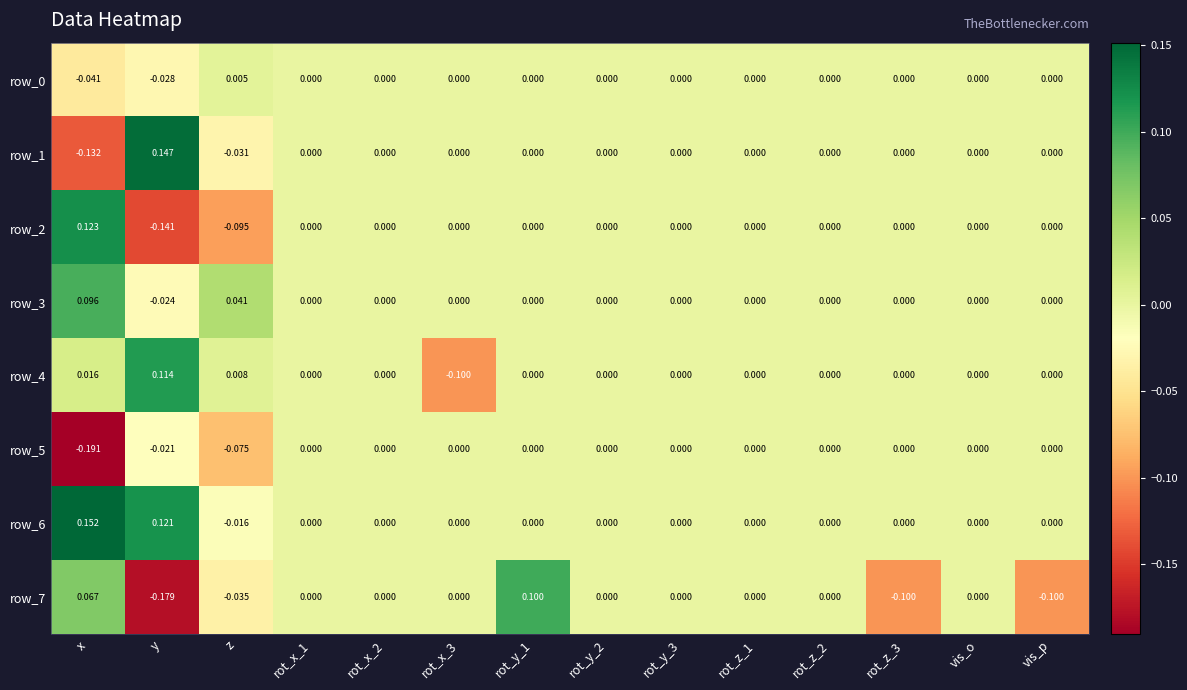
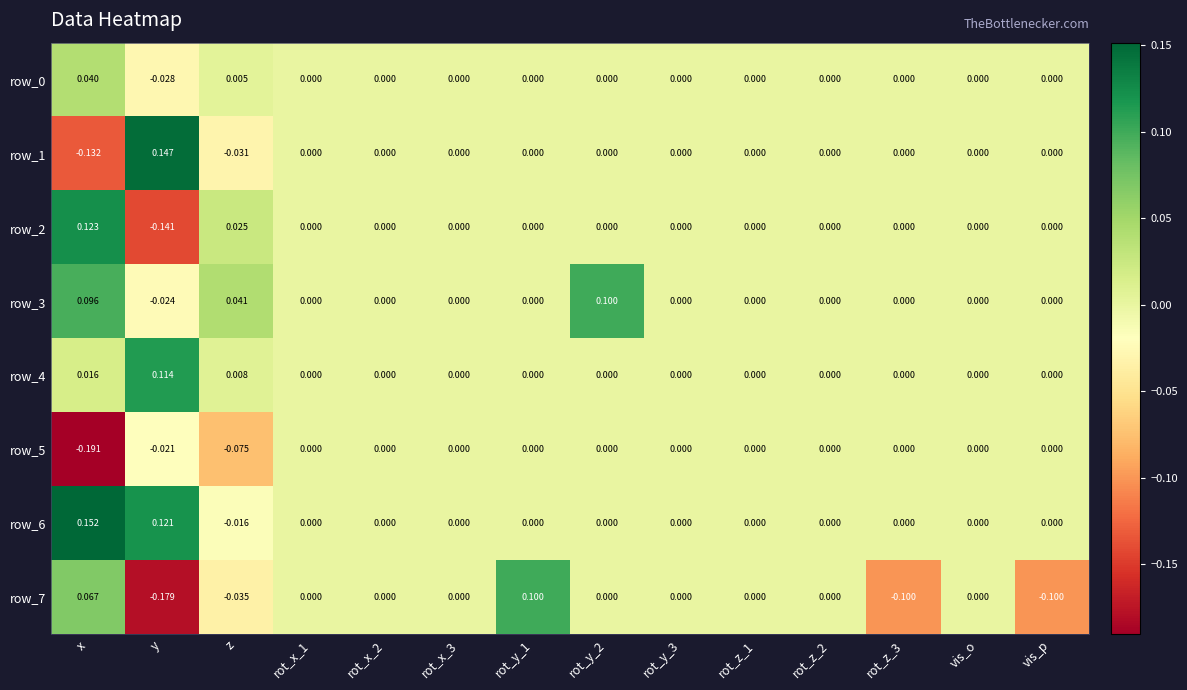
row_0, x: -0.041 -> 0.040
row_2, z: -0.095 -> 0.025
row_3, rot_y_2: 0.000 -> 0.100
row_4, rot_x_3: -0.100 -> 0.000
